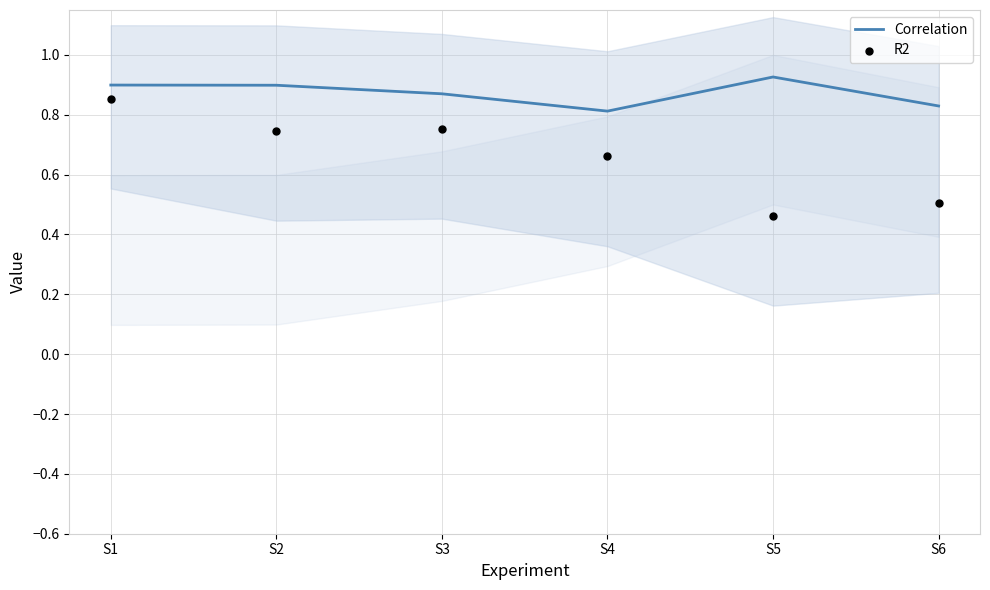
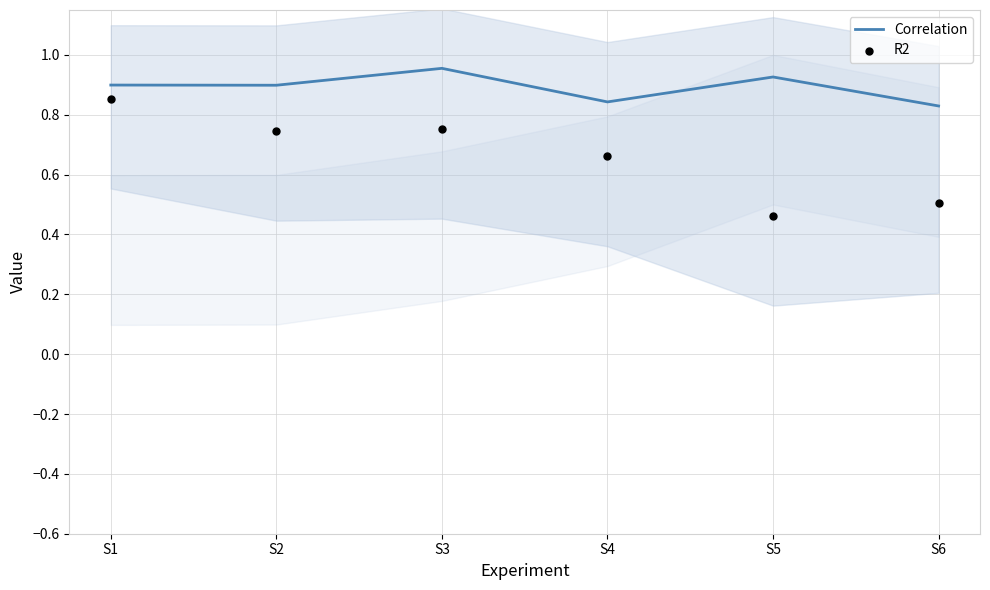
Correlation, S3: 0.87 -> 0.96
Correlation, S4: 0.81 -> 0.84
